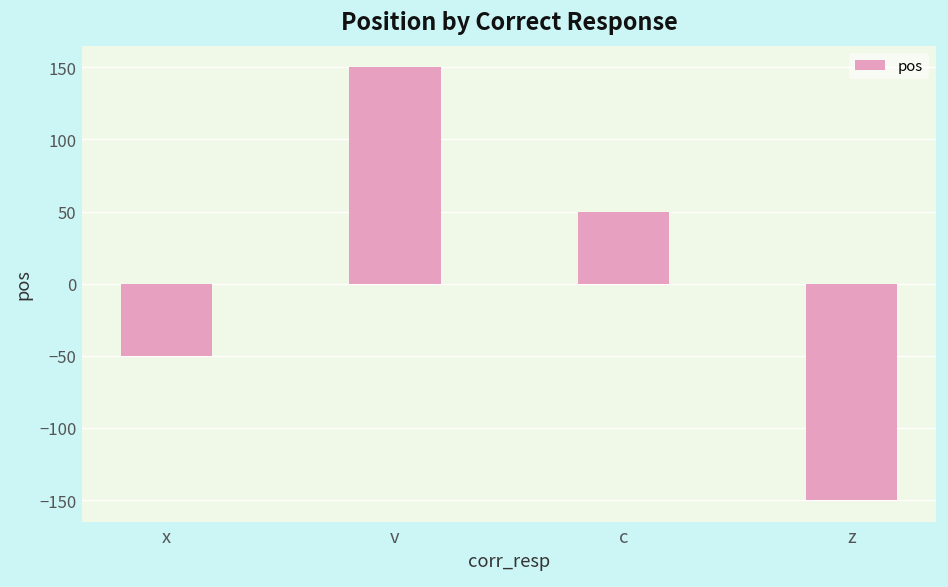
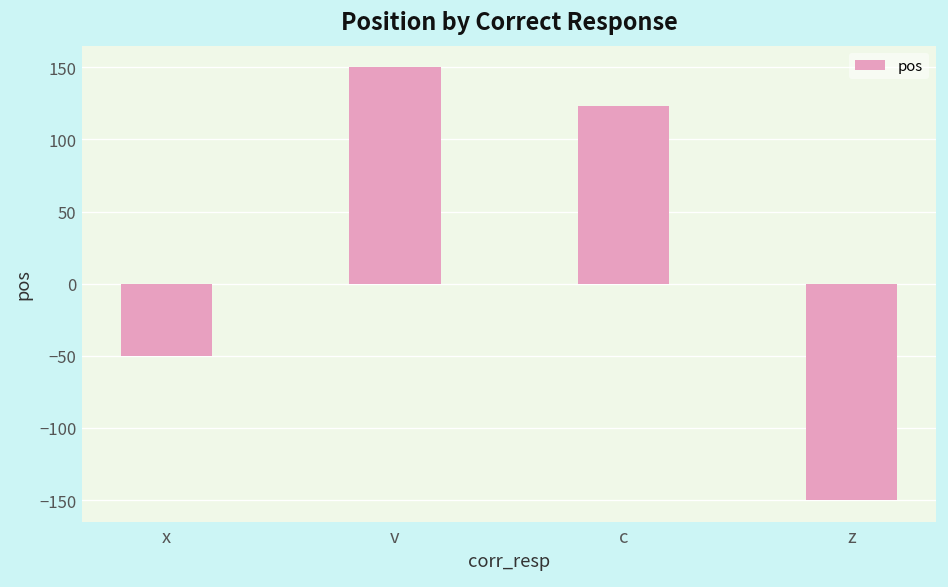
c: 50 -> 123
